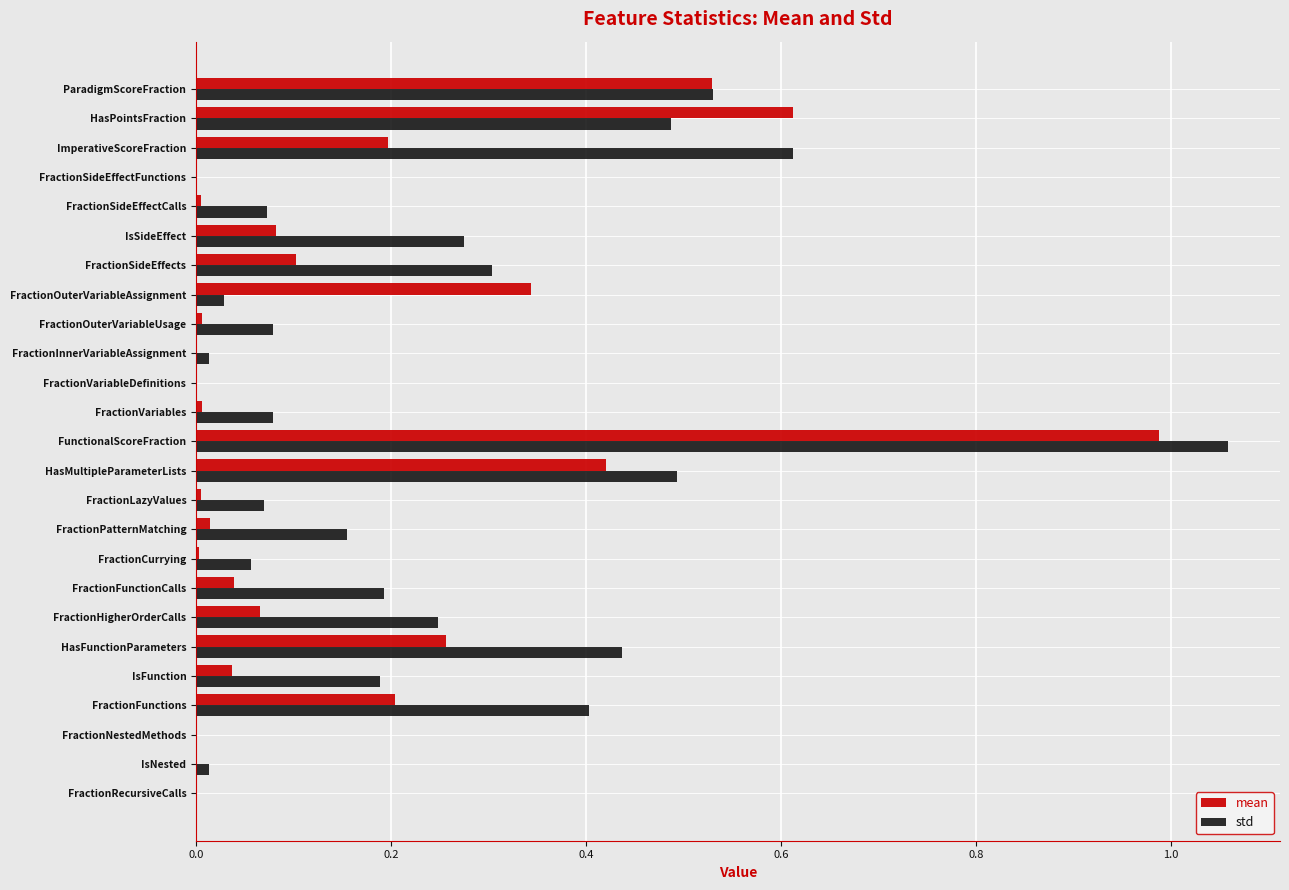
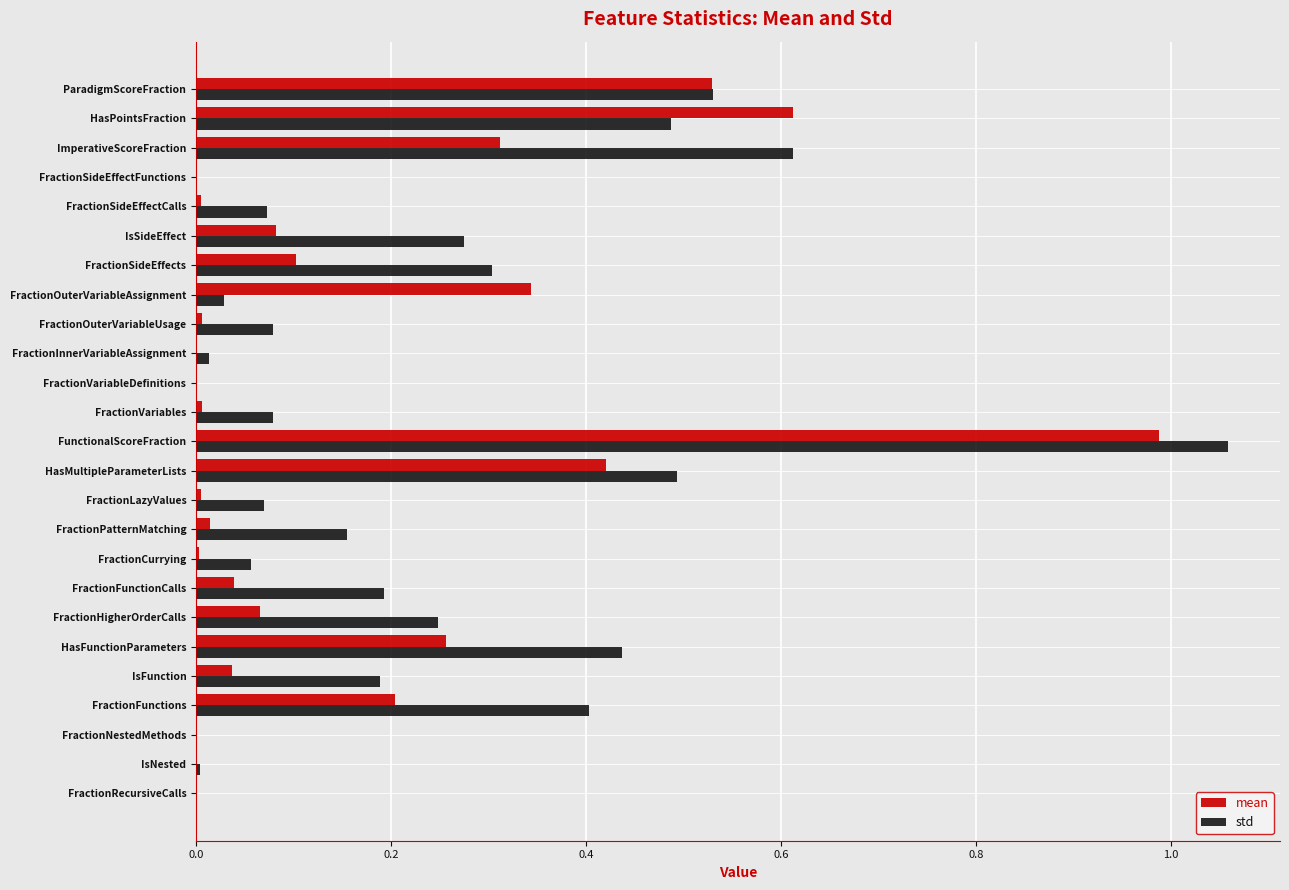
mean, ImperativeScoreFraction: 0.20 -> 0.31
std, IsNested: 0.01 -> 0.00
